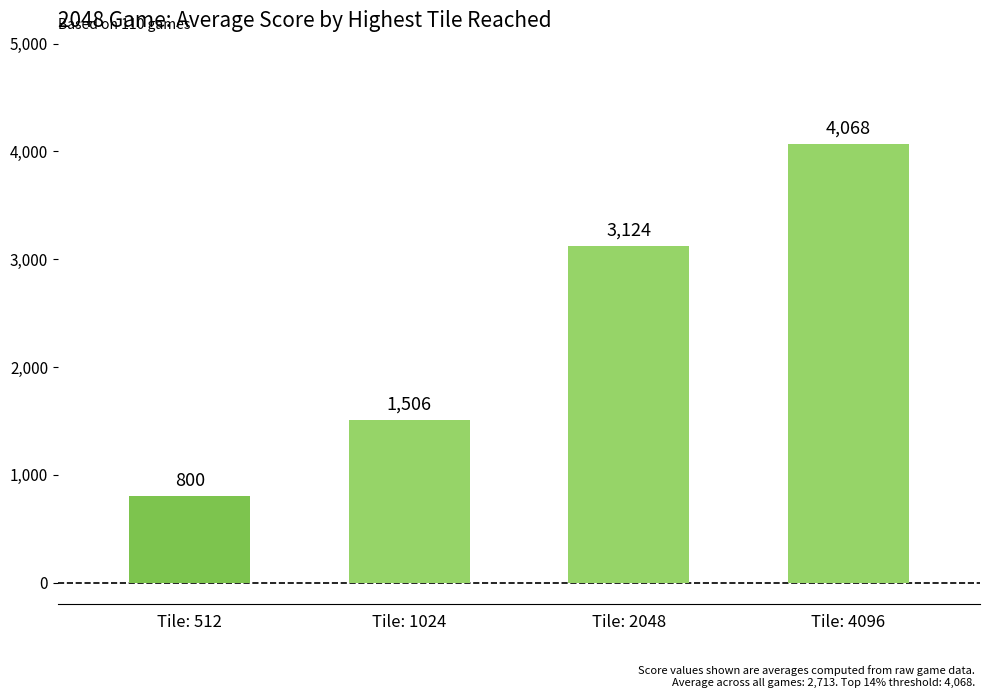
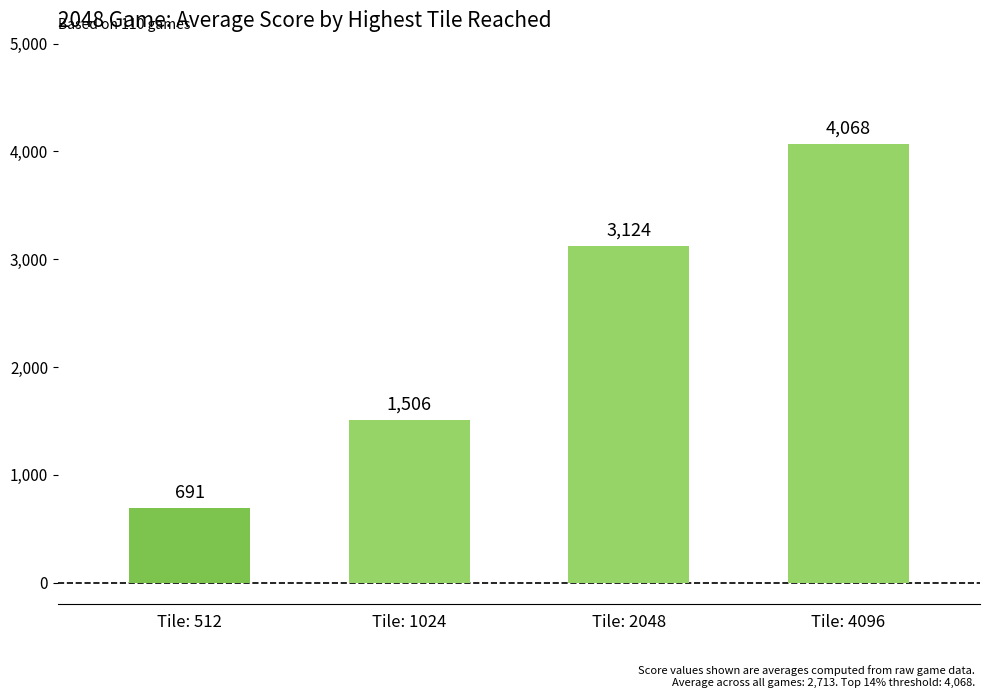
Tile: 512: 800 -> 691
